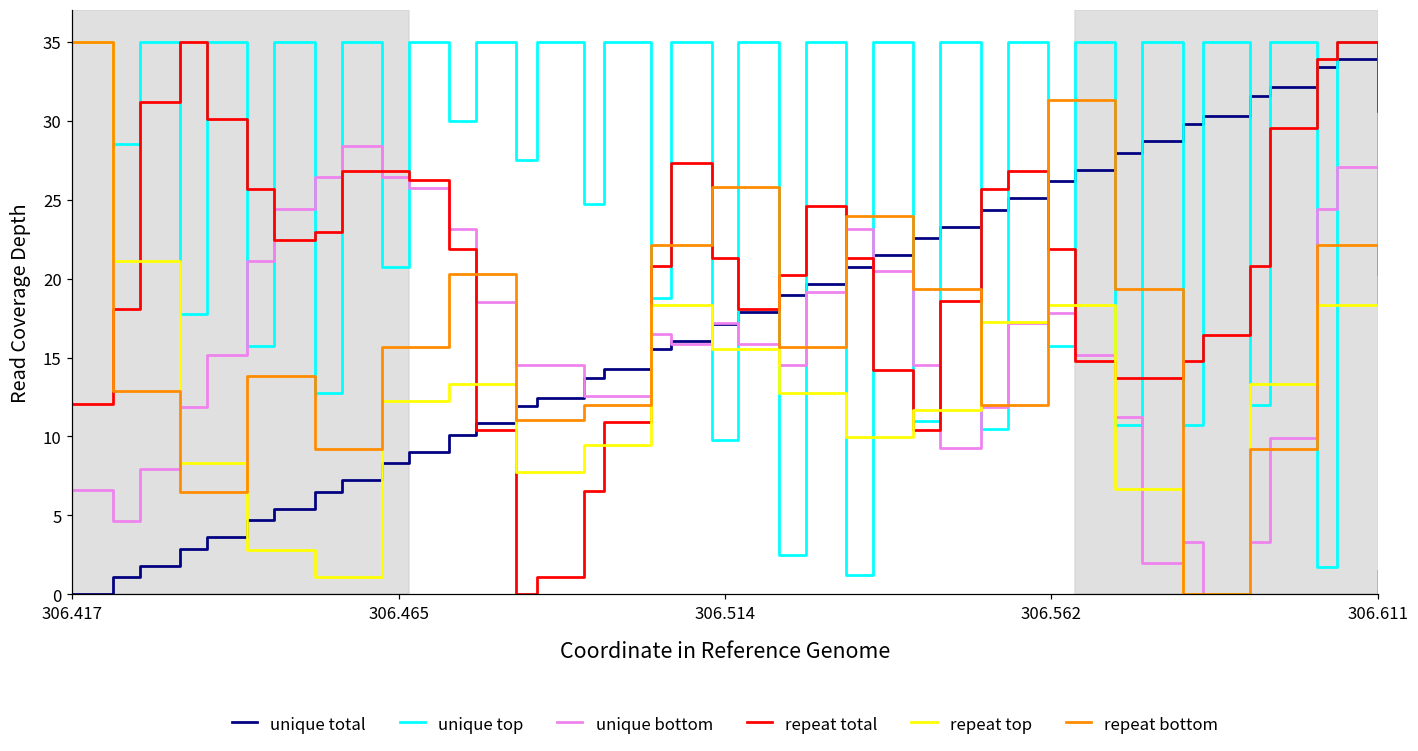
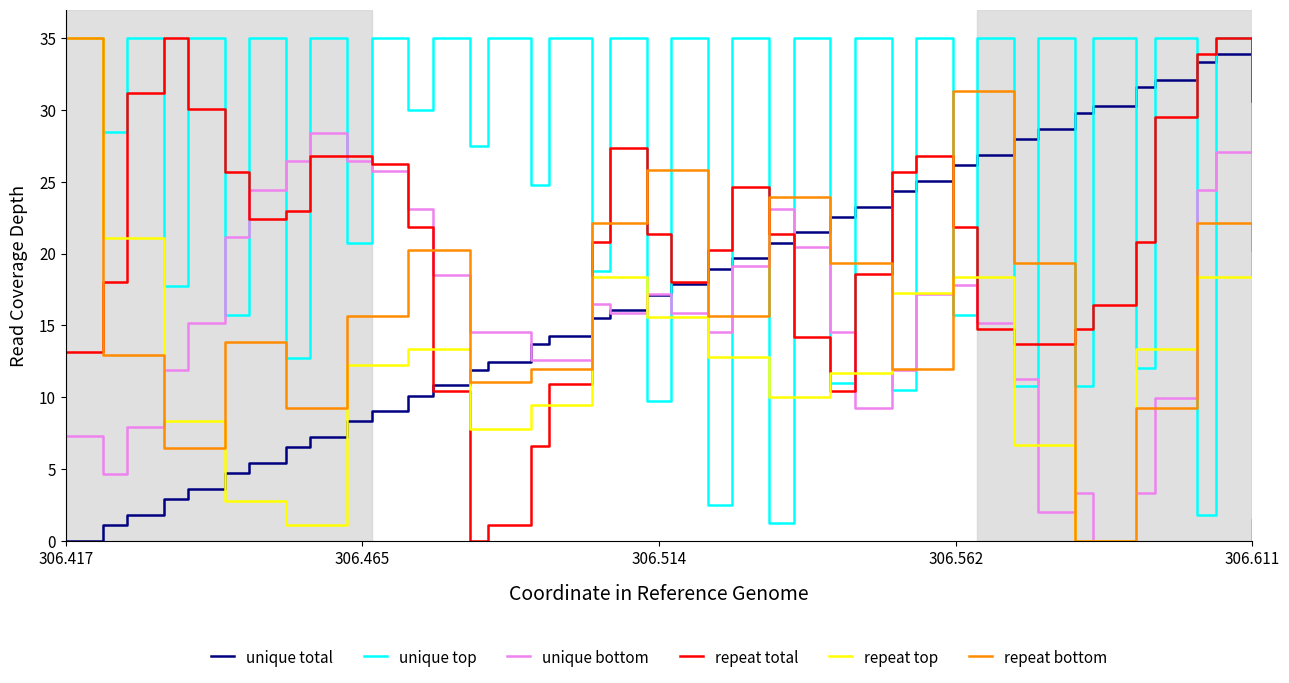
unique bottom, 306.417: 6.6 -> 7.3
repeat total, 306.417: 12.0 -> 13.1
